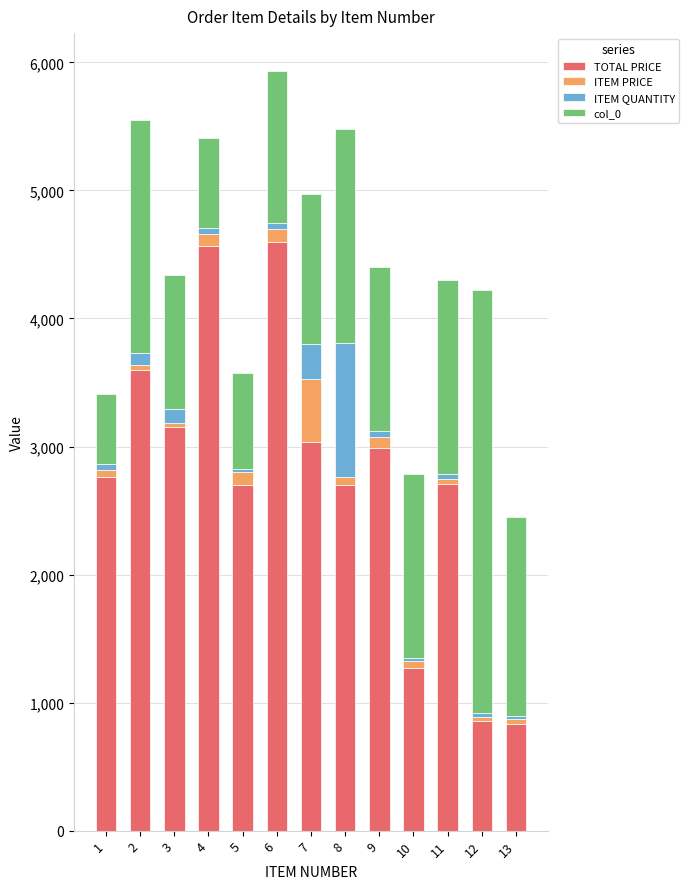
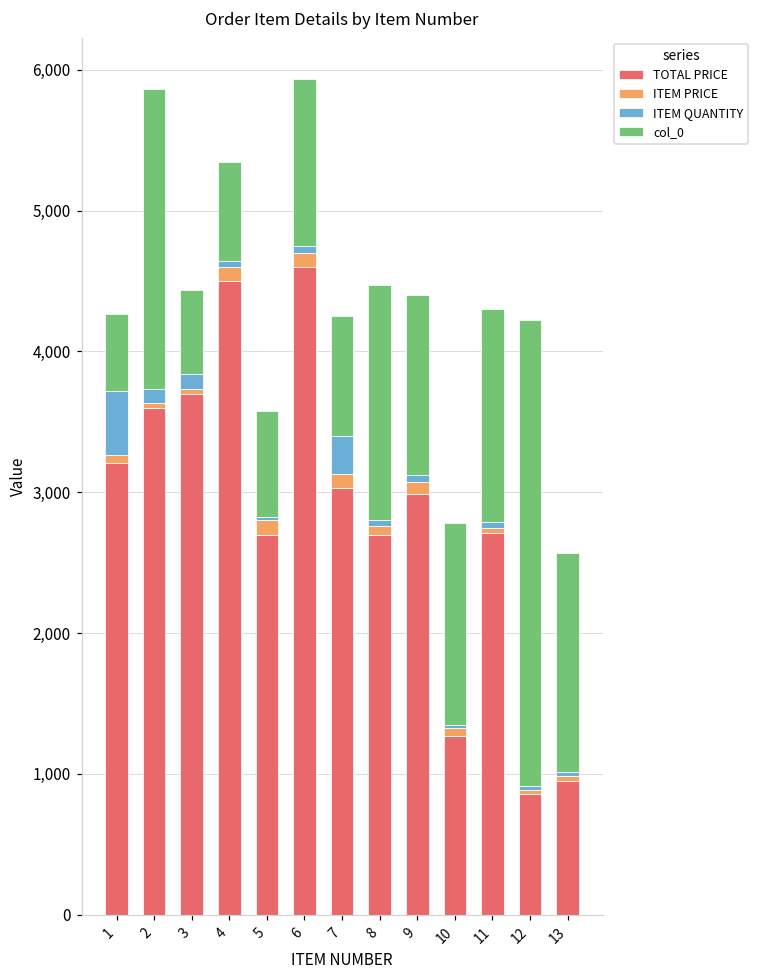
TOTAL PRICE, 1: 2,760 -> 3,210
ITEM QUANTITY, 1: 50 -> 460
col_0, 2: 1,810 -> 2,130
TOTAL PRICE, 3: 3,150 -> 3,700
col_0, 3: 1,050 -> 600
TOTAL PRICE, 4: 4,560 -> 4,500
ITEM PRICE, 7: 500 -> 90
col_0, 7: 1,170 -> 850
ITEM QUANTITY, 8: 1,050 -> 40
TOTAL PRICE, 13: 830 -> 950
